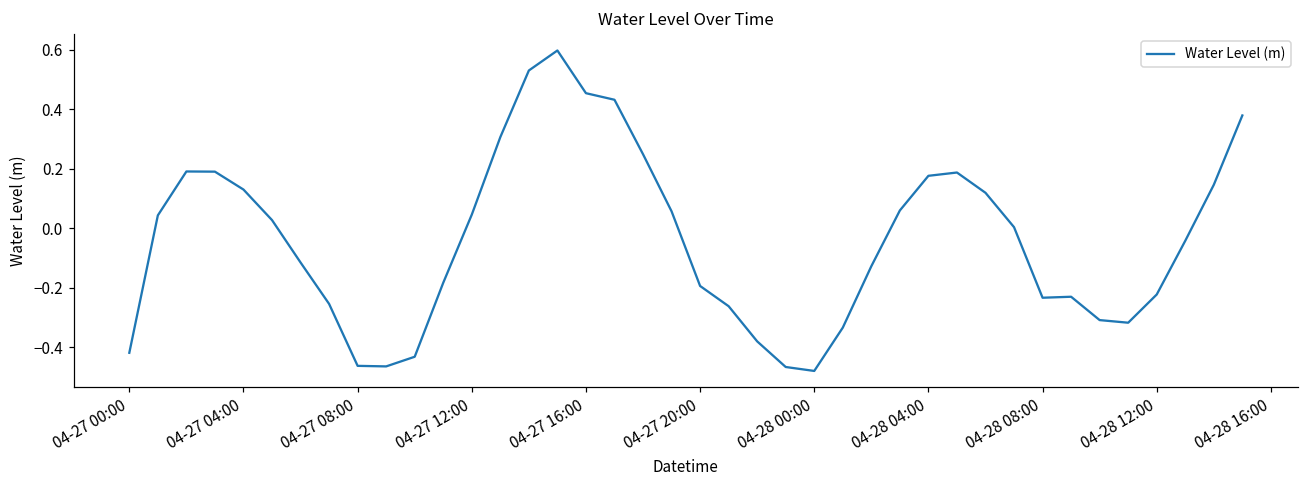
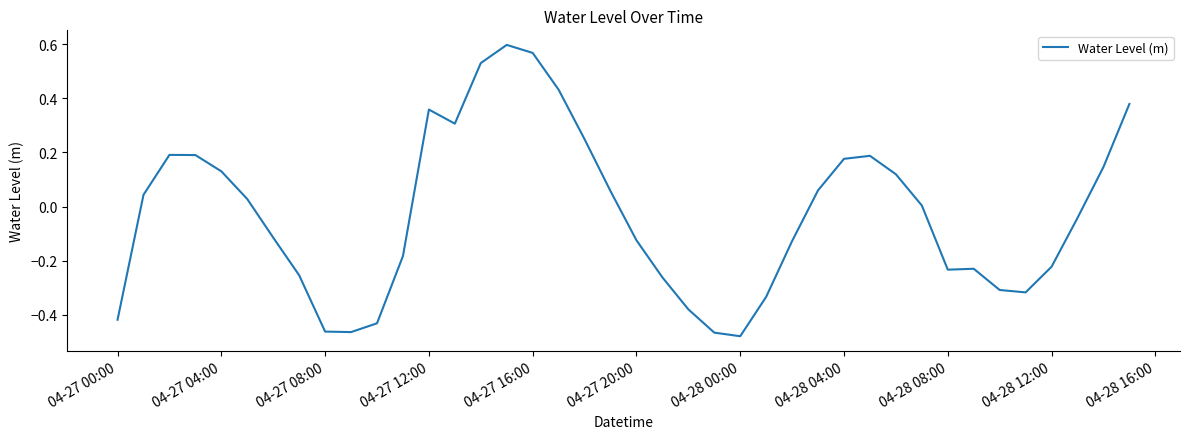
04-27 12:00: 0.05 -> 0.36
04-27 16:00: 0.45 -> 0.57
04-27 20:00: -0.19 -> -0.12
